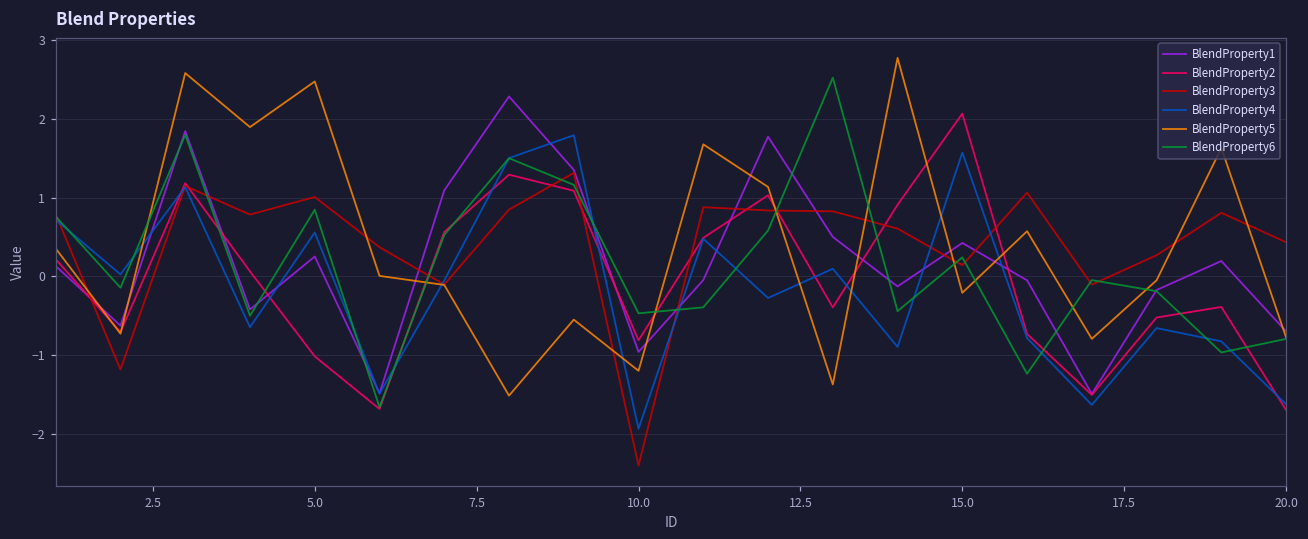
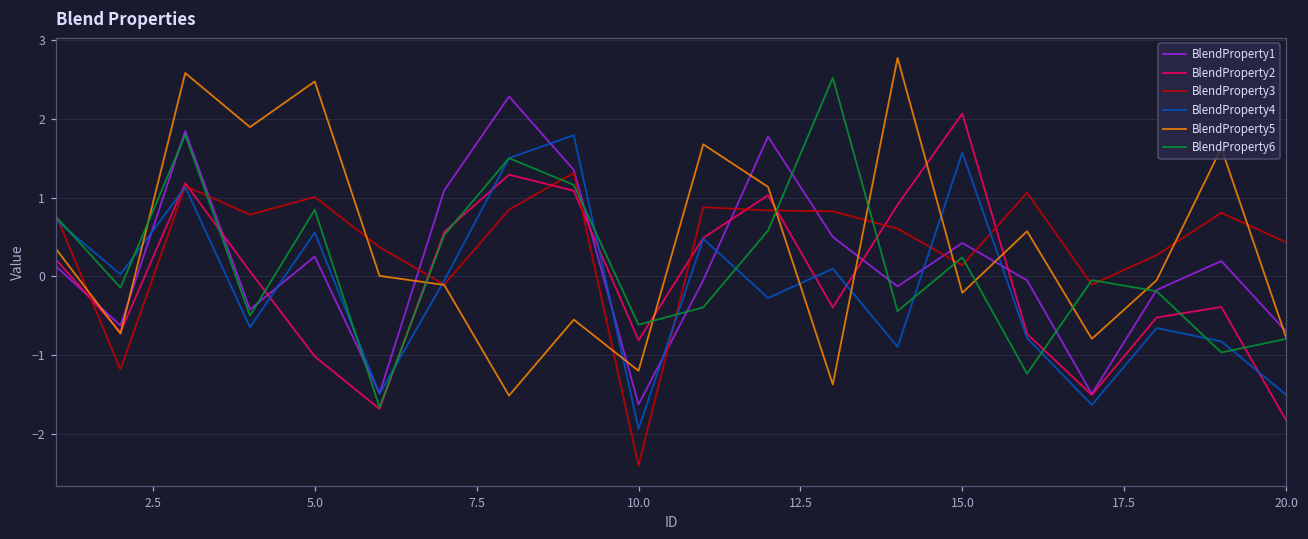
BlendProperty1, 10.0: -1.0 -> -1.6
BlendProperty6, 10.0: -0.5 -> -0.6
BlendProperty2, 20.0: -1.7 -> -1.8
BlendProperty4, 20.0: -1.6 -> -1.5
